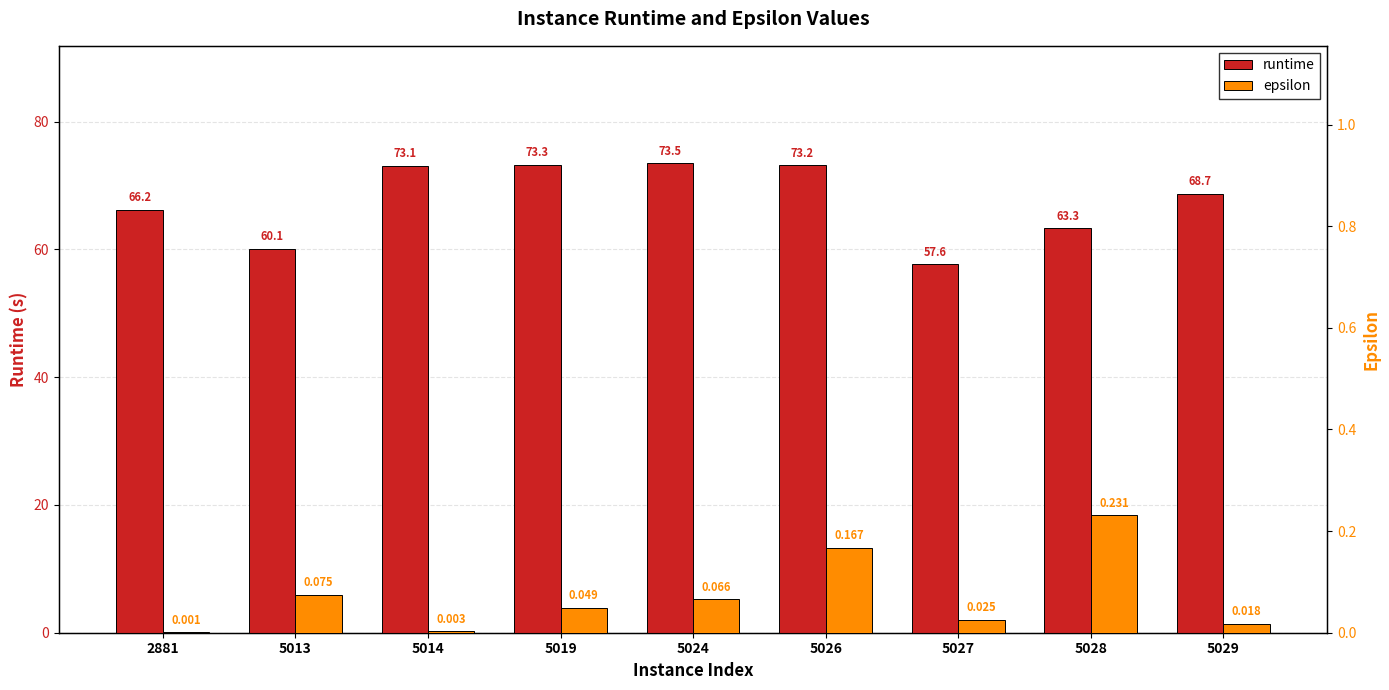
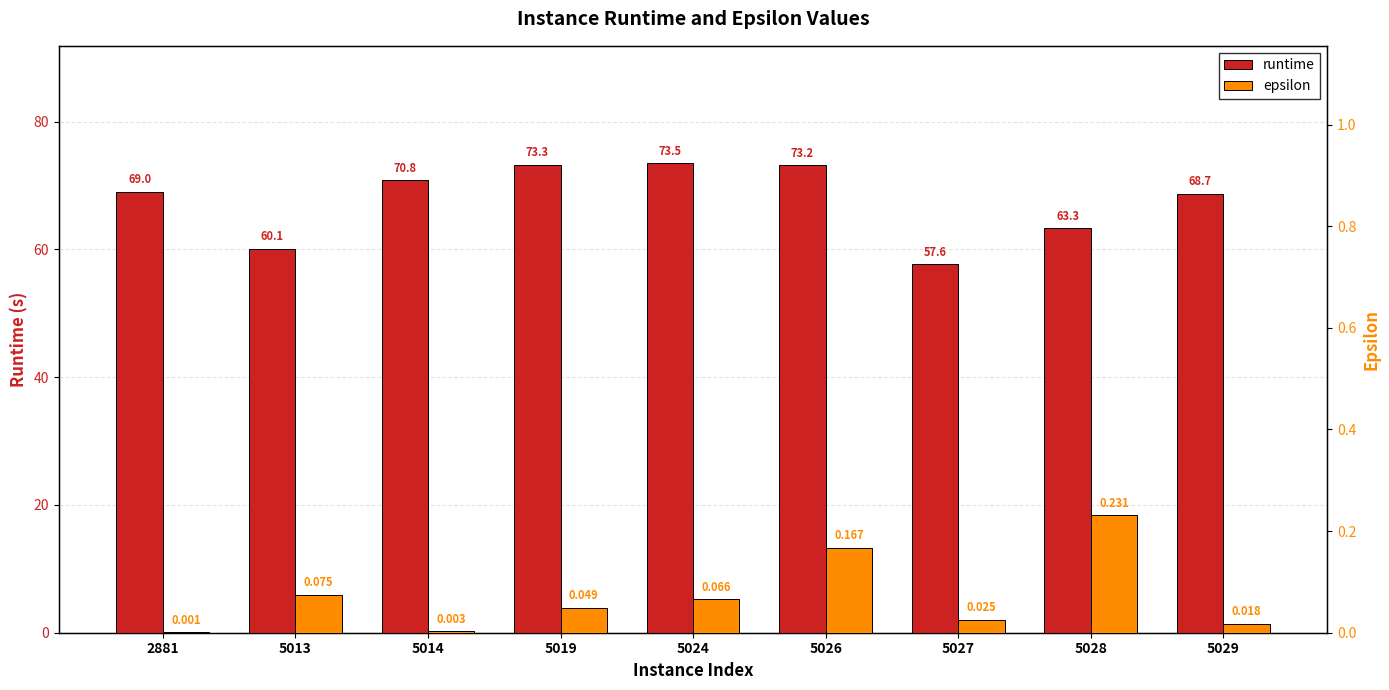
runtime, 2881: 66.2 -> 69.0
runtime, 5014: 73.1 -> 70.8
